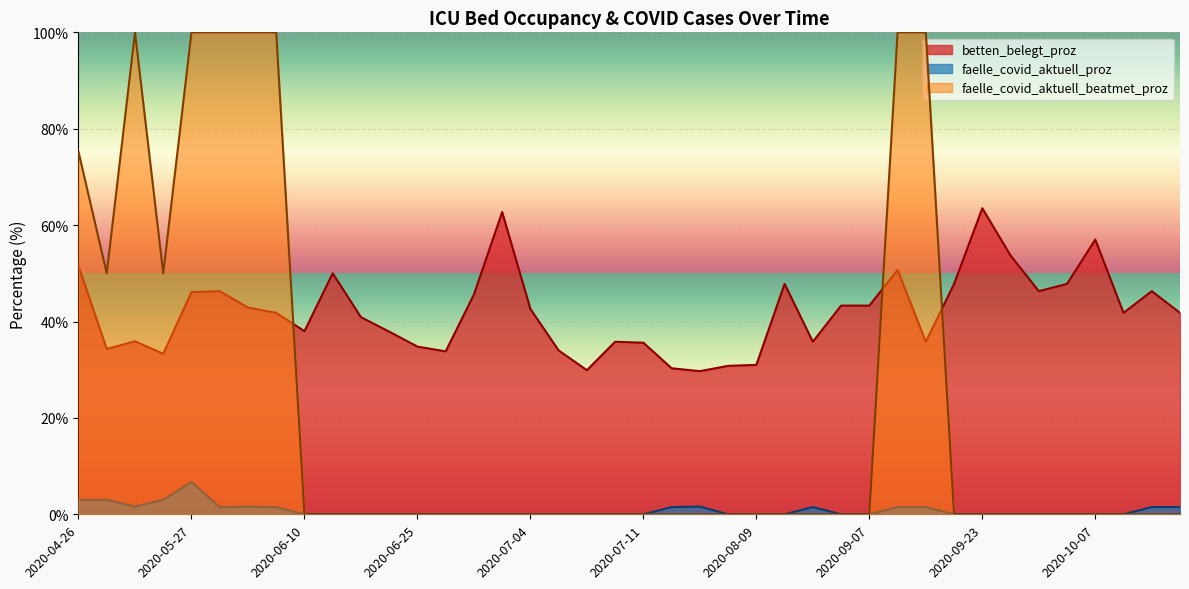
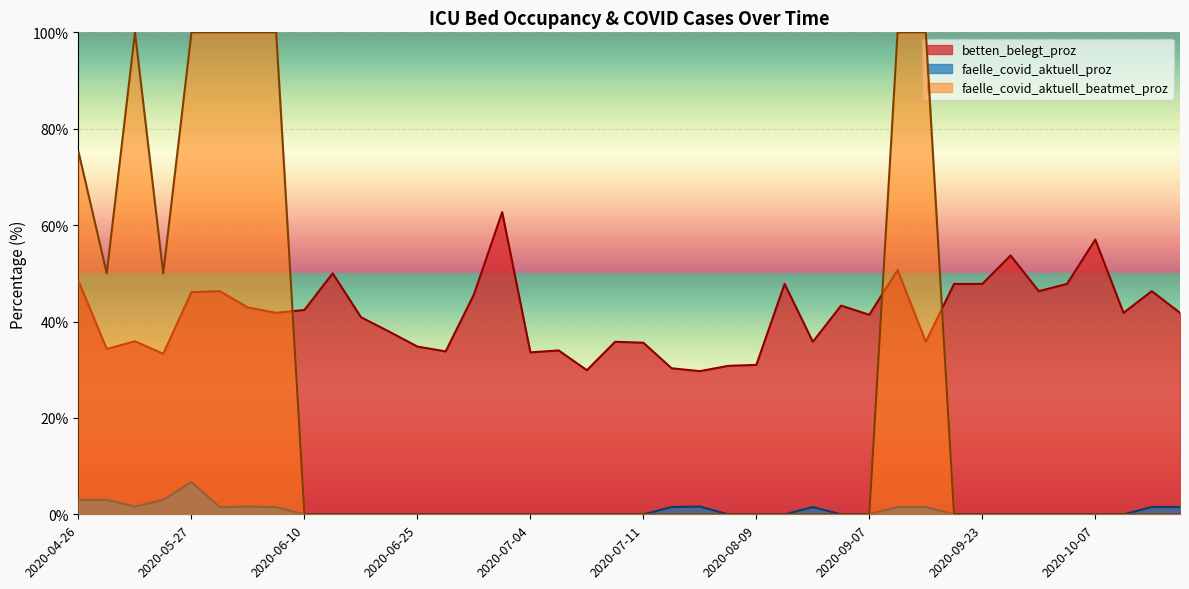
betten_belegt_proz, 2020-04-26: 52% -> 48%
betten_belegt_proz, 2020-06-10: 38% -> 42%
betten_belegt_proz, 2020-07-04: 43% -> 34%
betten_belegt_proz, 2020-09-07: 43% -> 41%
betten_belegt_proz, 2020-09-23: 64% -> 48%
